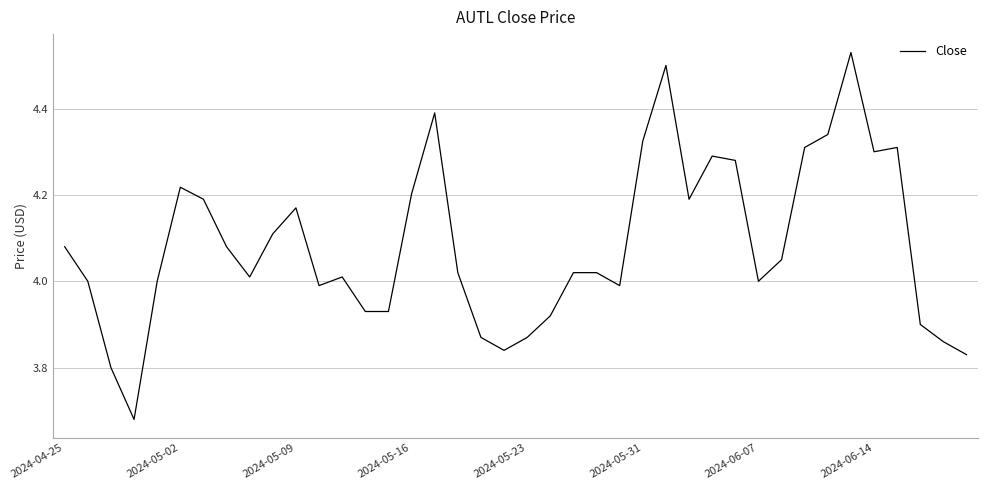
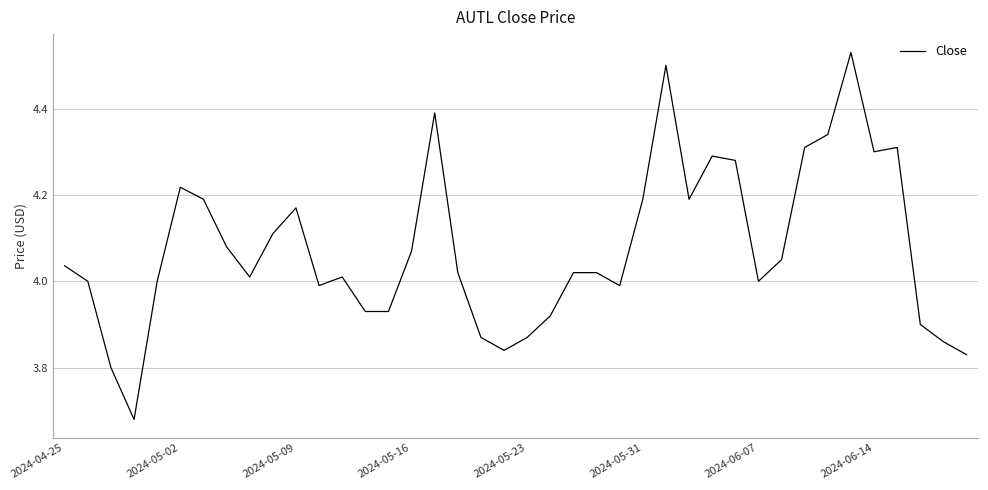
2024-04-25: 4.08 -> 4.04
2024-05-16: 4.20 -> 4.07
2024-05-31: 4.33 -> 4.19
